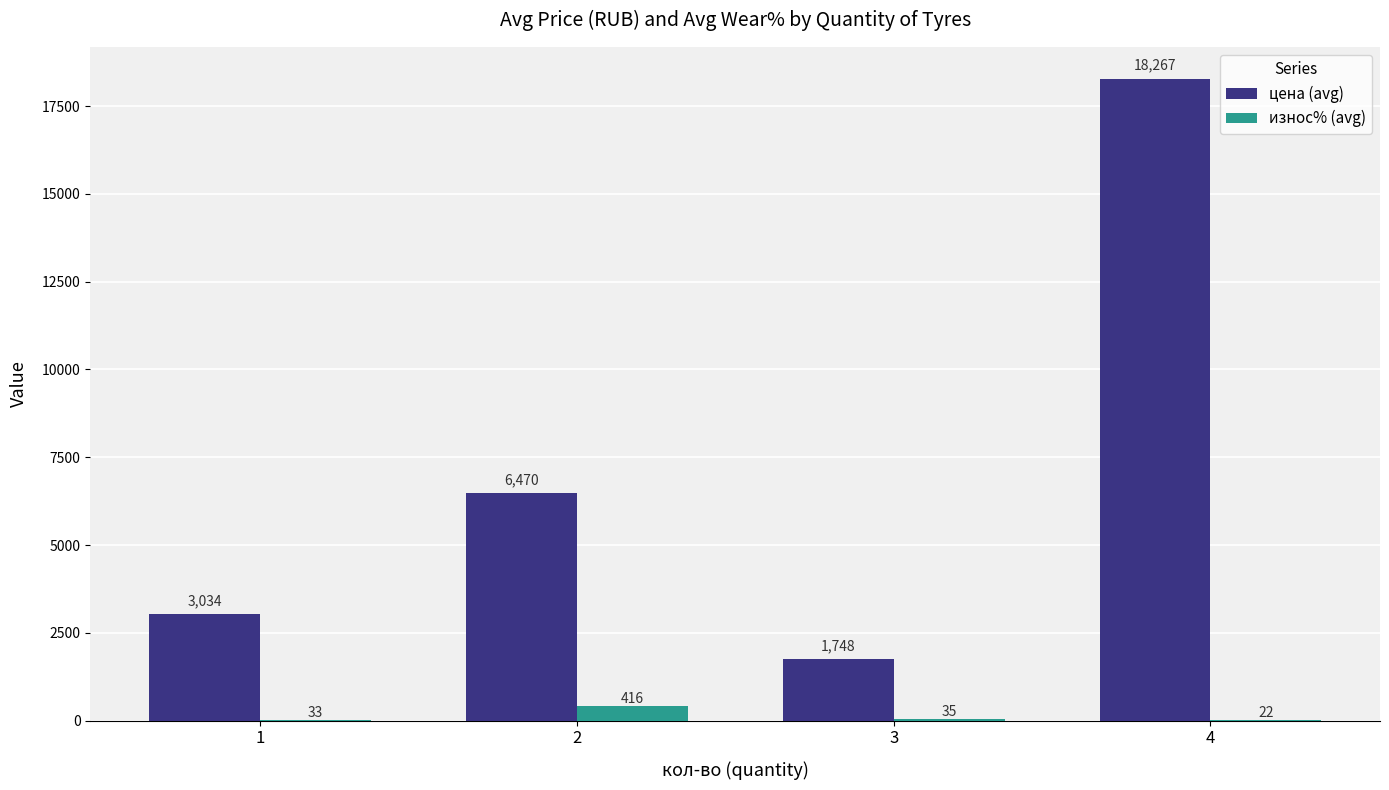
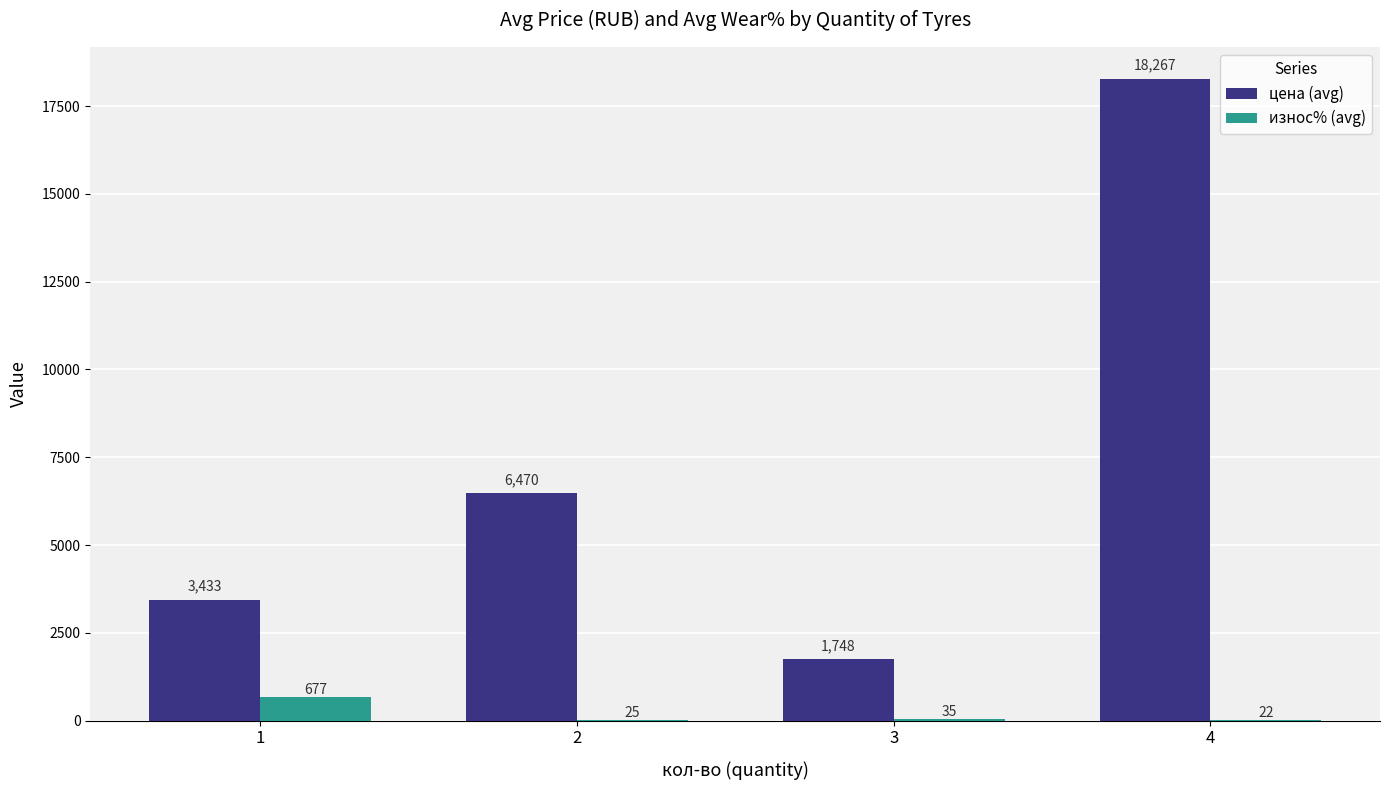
цена (avg), 1: 3,034 -> 3,433
износ% (avg), 1: 33 -> 677
износ% (avg), 2: 416 -> 25
